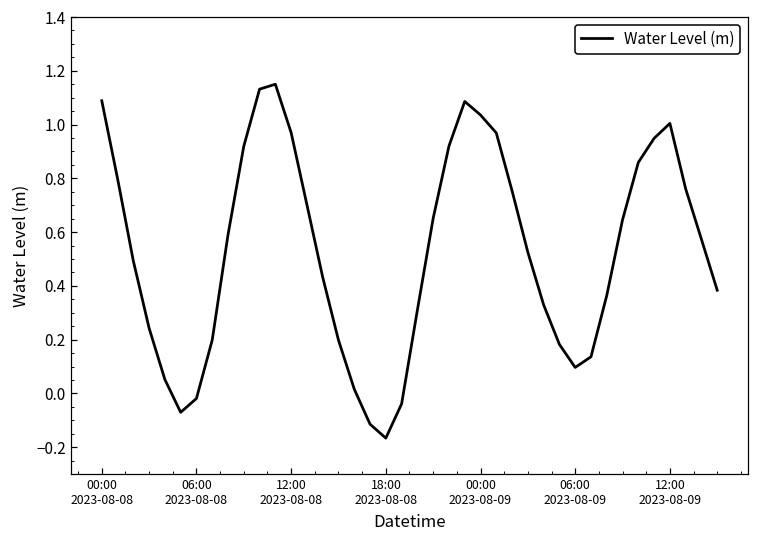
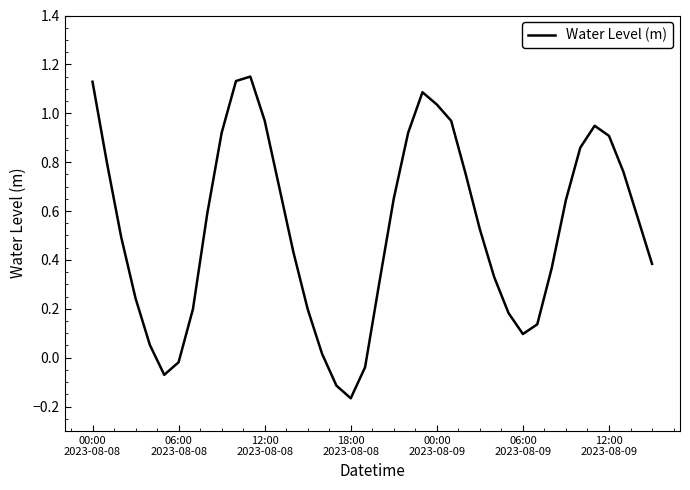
00:00 2023-08-08: 1.09 -> 1.13
12:00 2023-08-09: 1.00 -> 0.91
